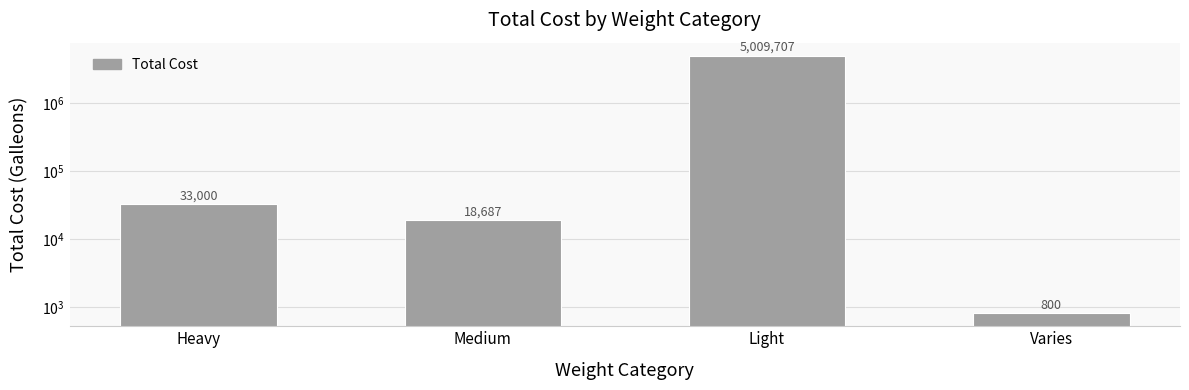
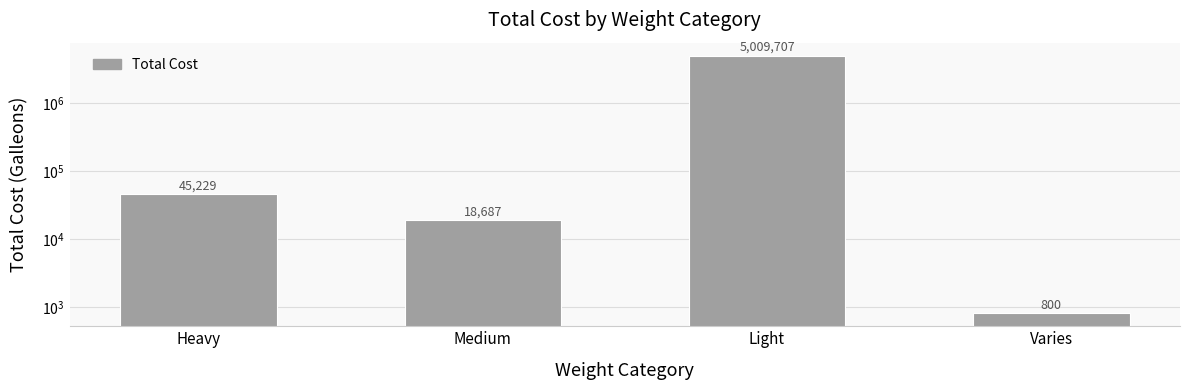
Heavy: 33,000 -> 45,229
